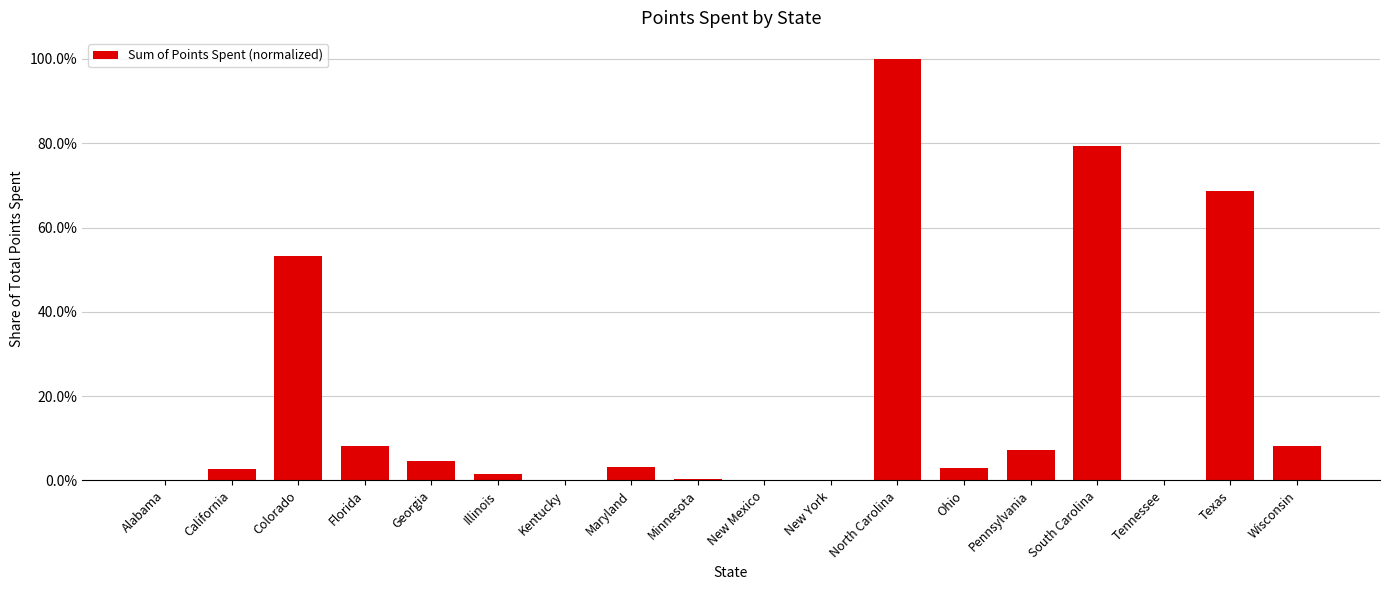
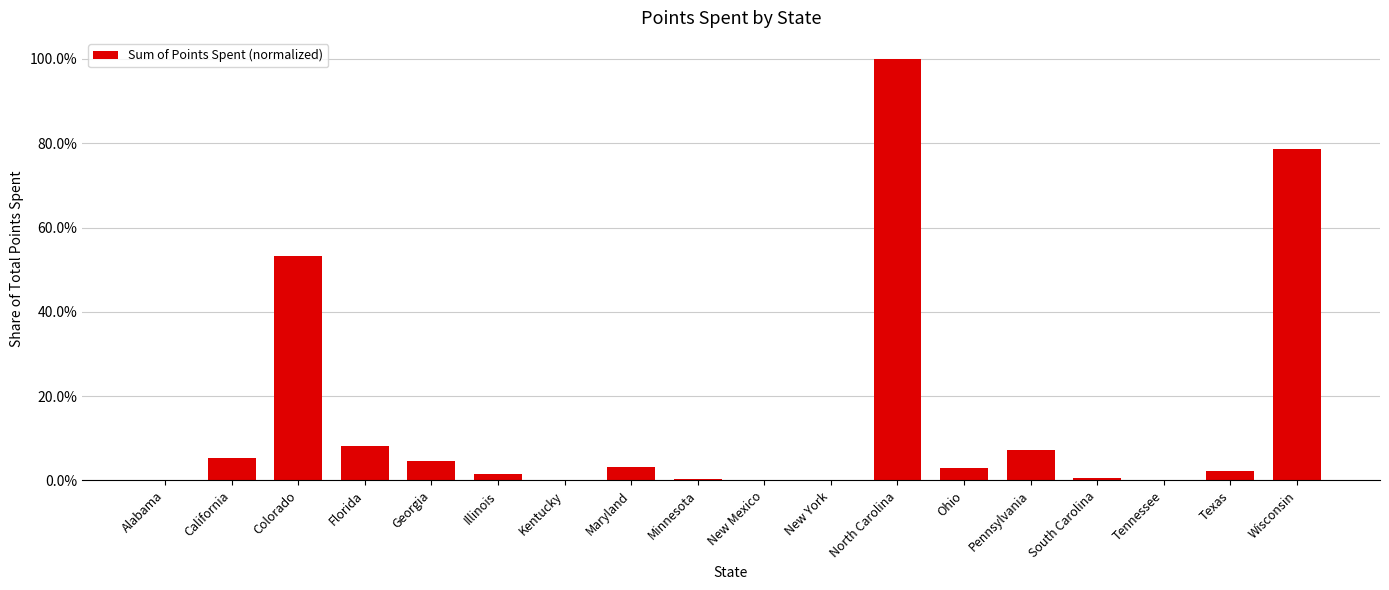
California: 3% -> 5%
South Carolina: 79% -> 1%
Texas: 69% -> 2%
Wisconsin: 8% -> 79%
